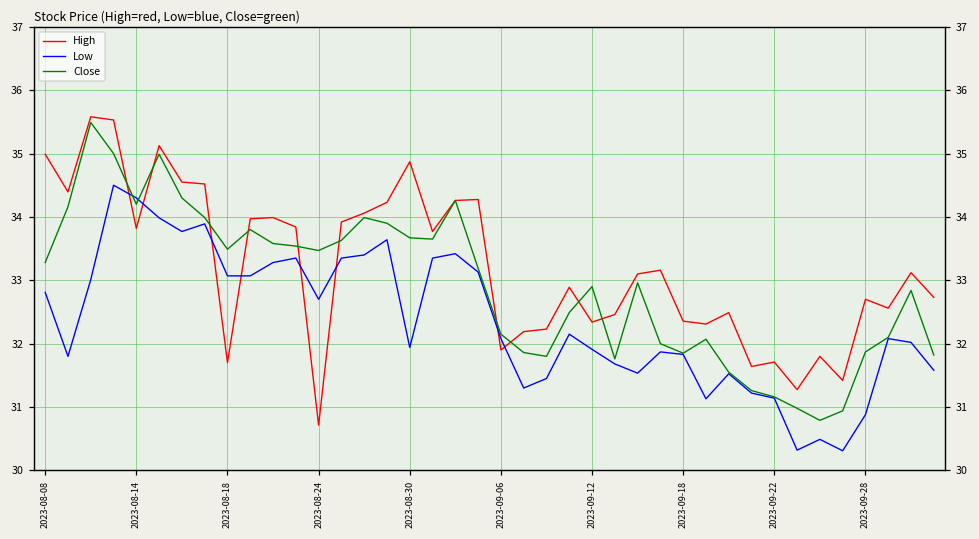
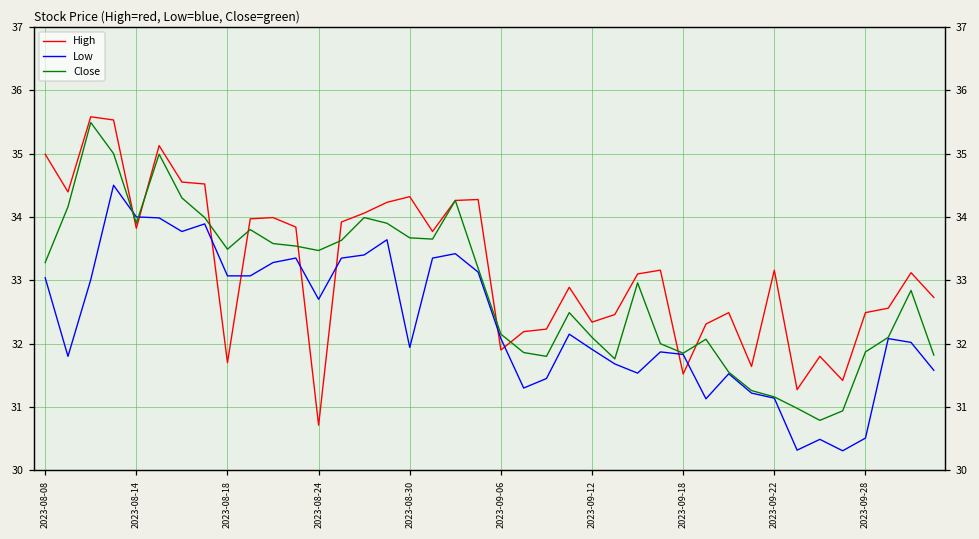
Low, 2023-08-08: 32.8 -> 33.0
Low, 2023-08-14: 34.3 -> 34.0
Close, 2023-08-14: 34.2 -> 33.9
High, 2023-08-30: 34.9 -> 34.3
Close, 2023-09-12: 32.9 -> 32.1
High, 2023-09-18: 32.4 -> 31.5
High, 2023-09-22: 31.7 -> 33.2
High, 2023-09-28: 32.7 -> 32.5
Low, 2023-09-28: 30.9 -> 30.5
